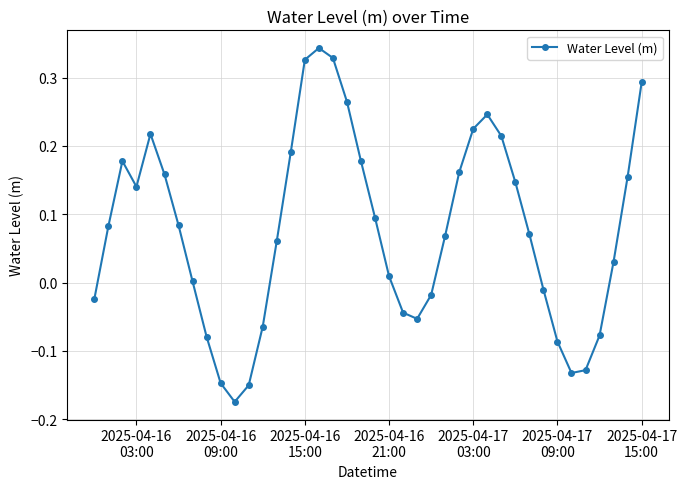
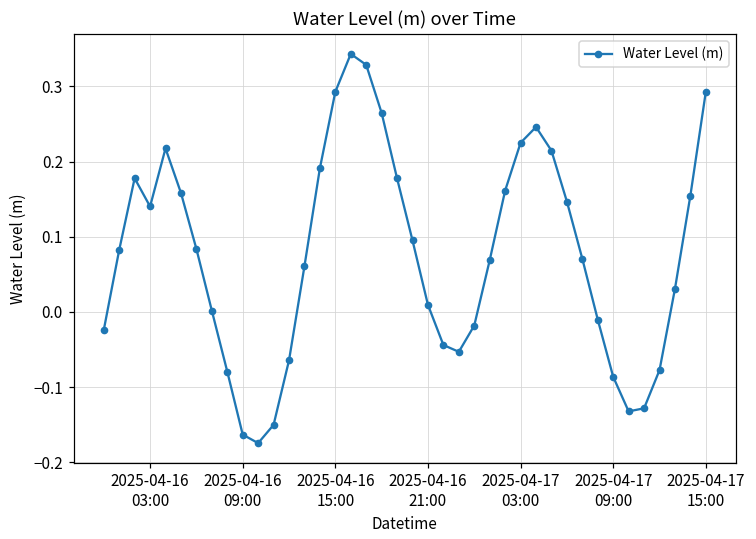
2025-04-16 09:00: -0.15 -> -0.16
2025-04-16 15:00: 0.33 -> 0.29
